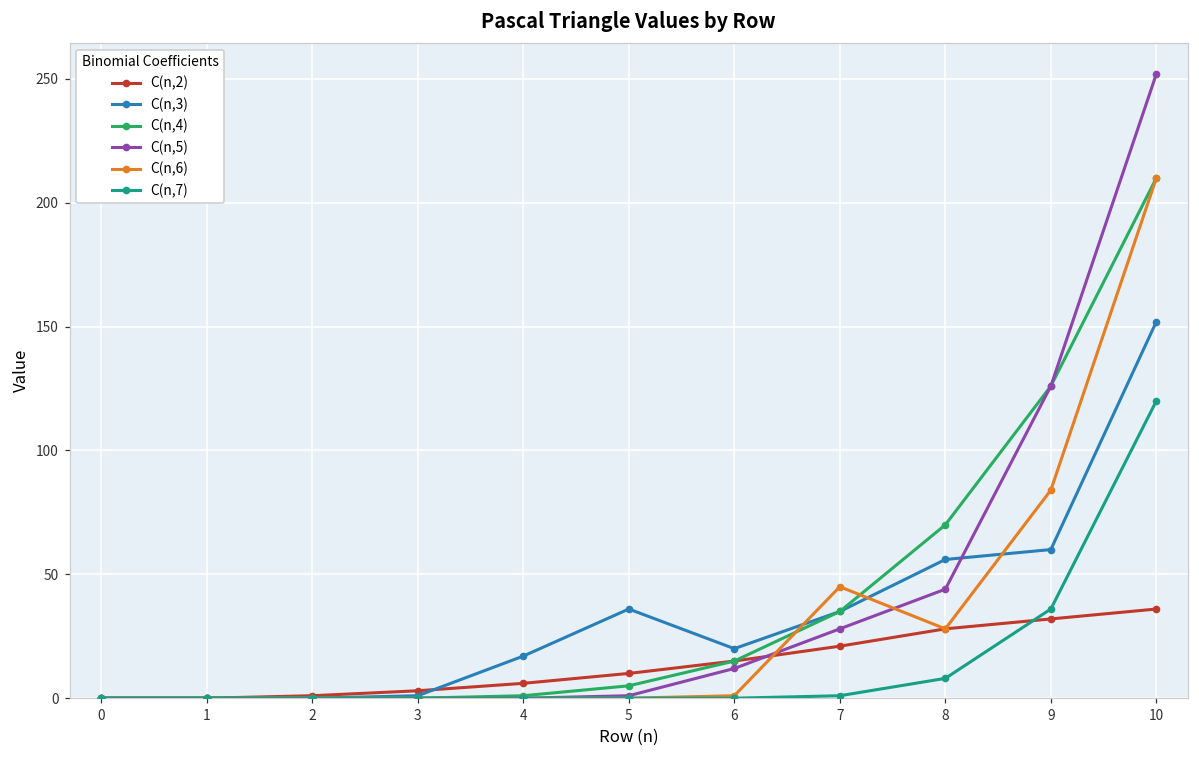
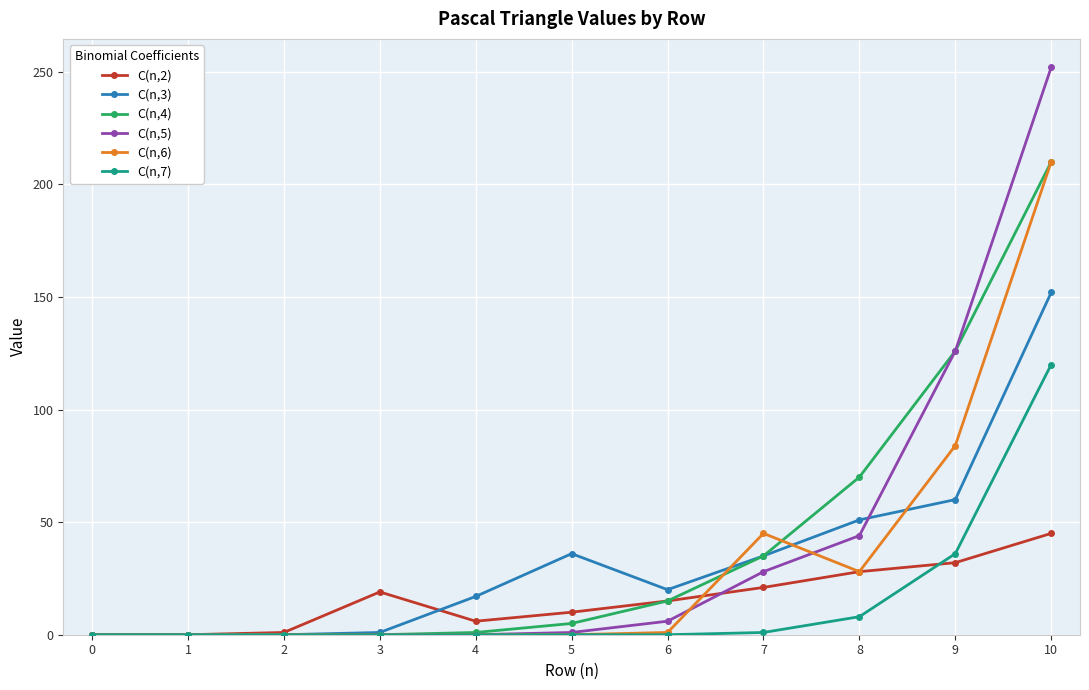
C(n,2), 3: 3 -> 19
C(n,5), 6: 12 -> 6
C(n,3), 8: 56 -> 51
C(n,2), 10: 36 -> 45
